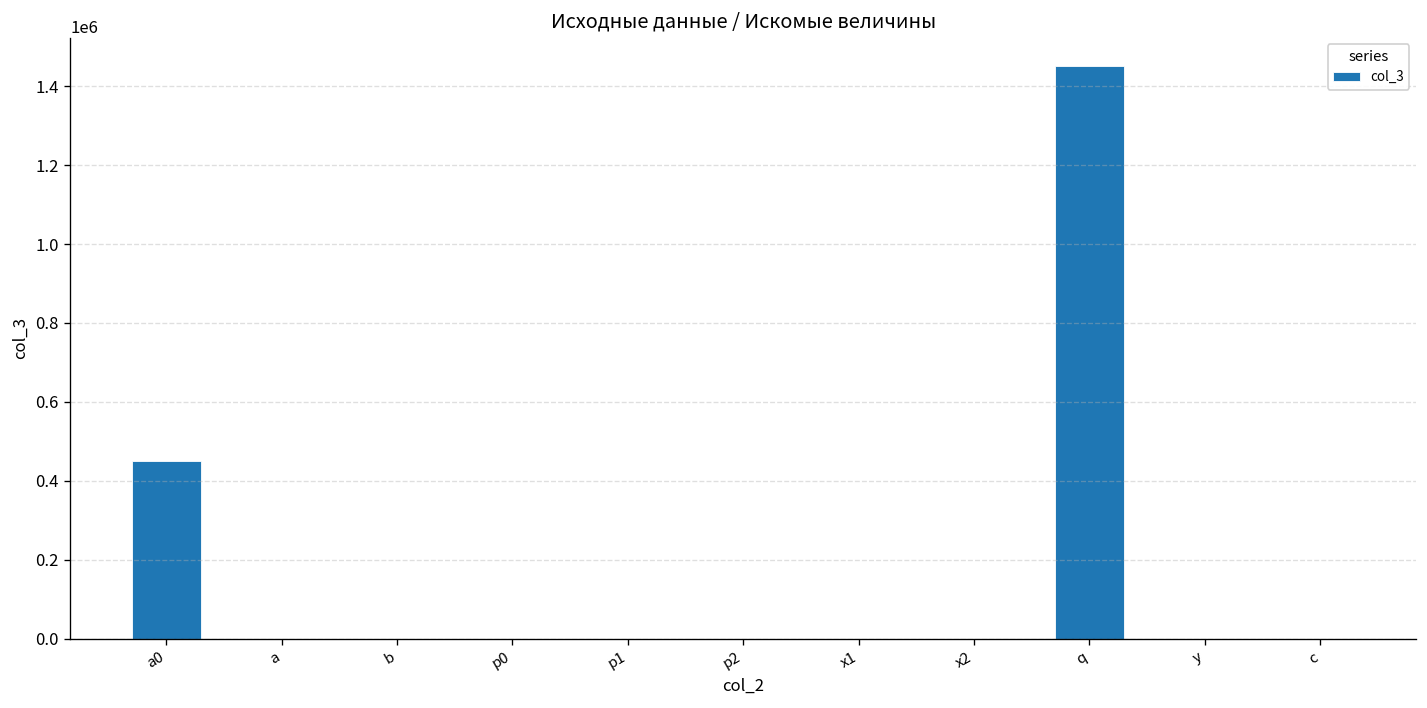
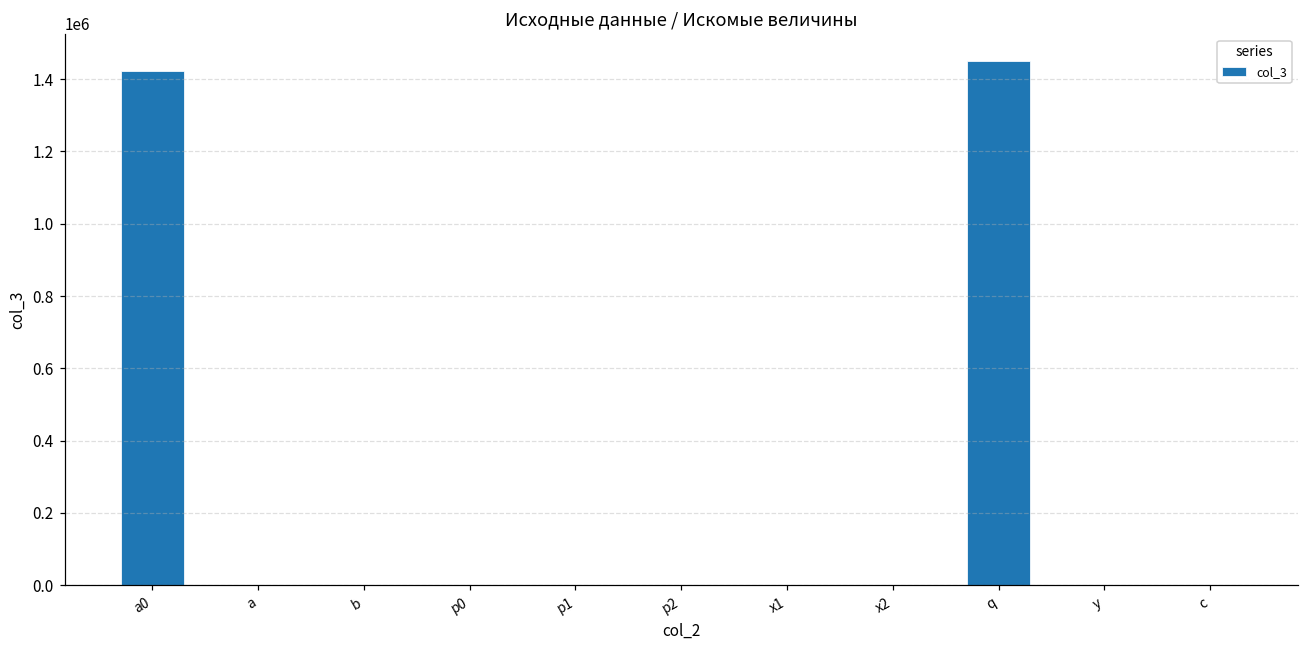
a0: 450000 -> 1420000
